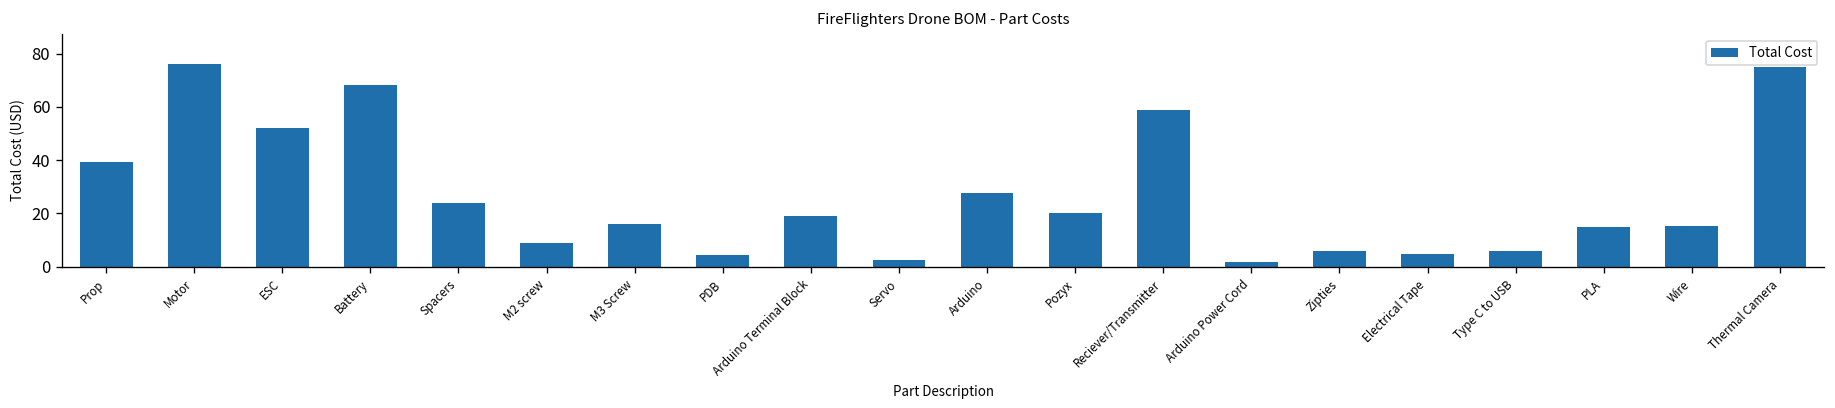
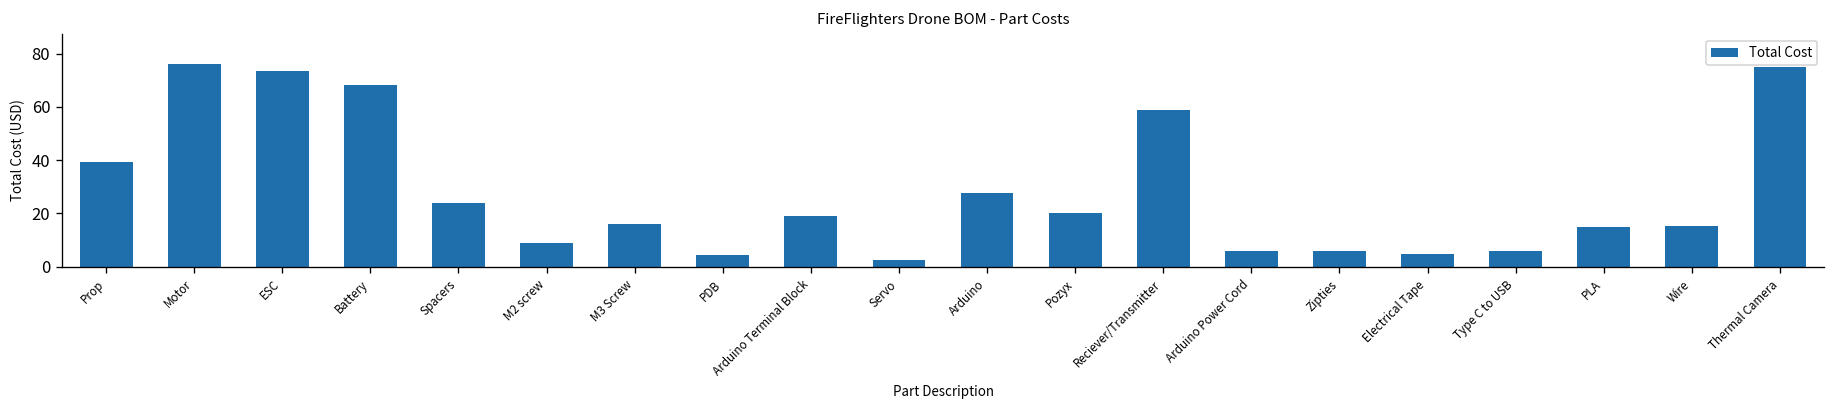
ESC: 52 -> 73
Arduino Power Cord: 2 -> 6
